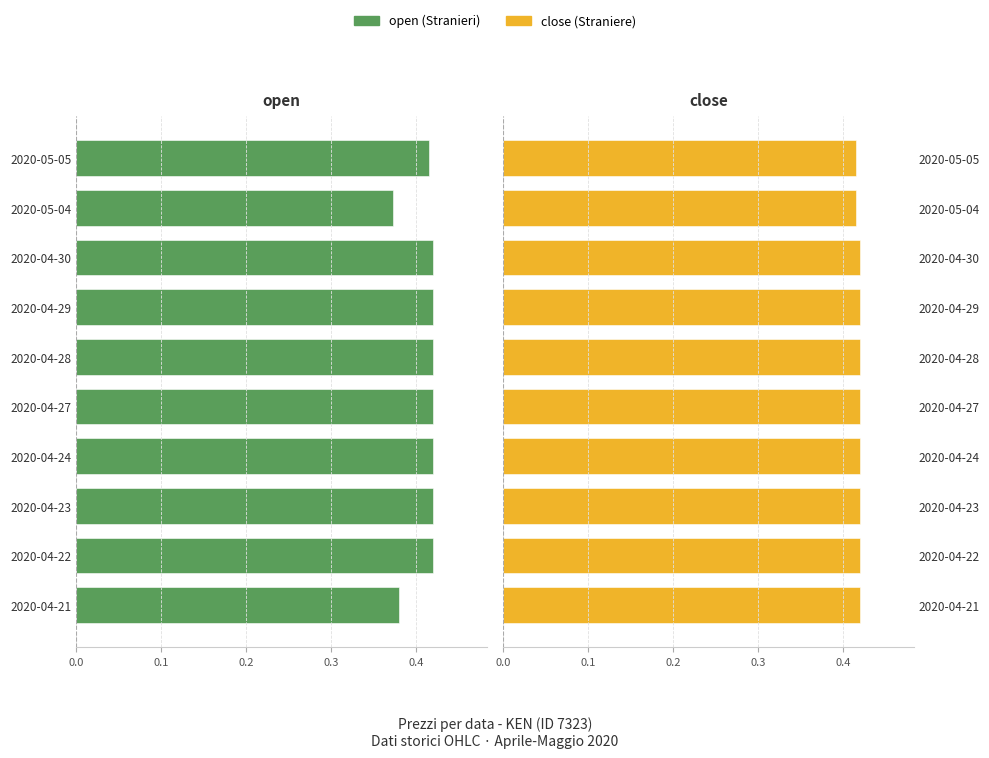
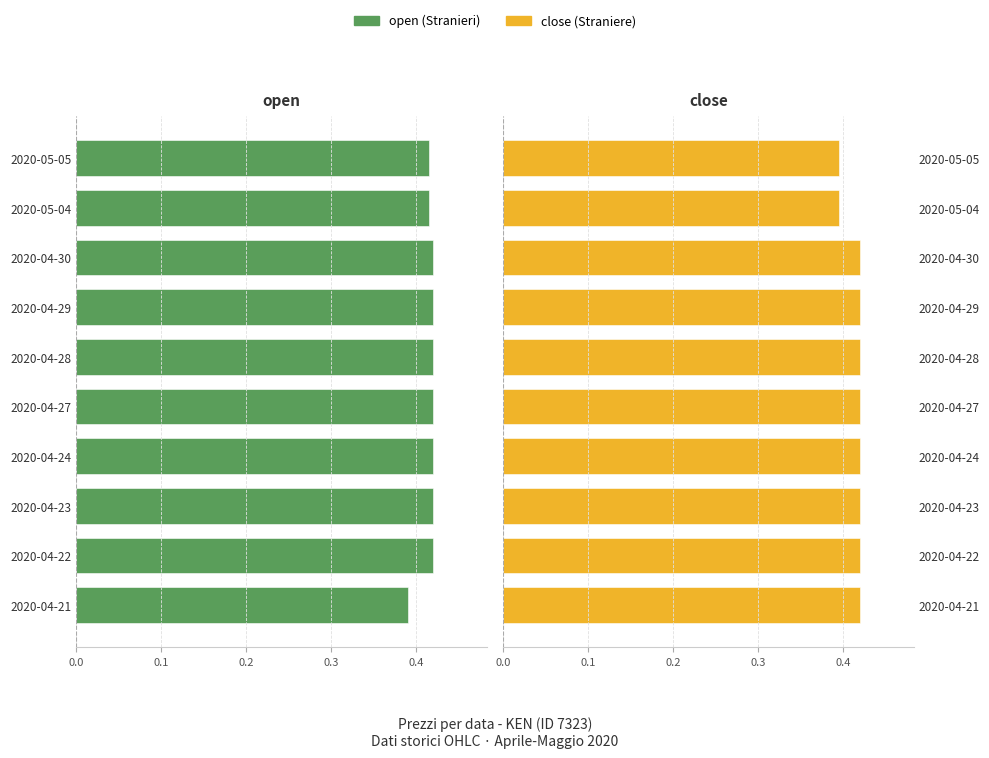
open, 2020-05-04: 0.37 -> 0.42
open, 2020-04-21: 0.38 -> 0.39
close, 2020-05-05: 0.42 -> 0.40
close, 2020-05-04: 0.42 -> 0.40
